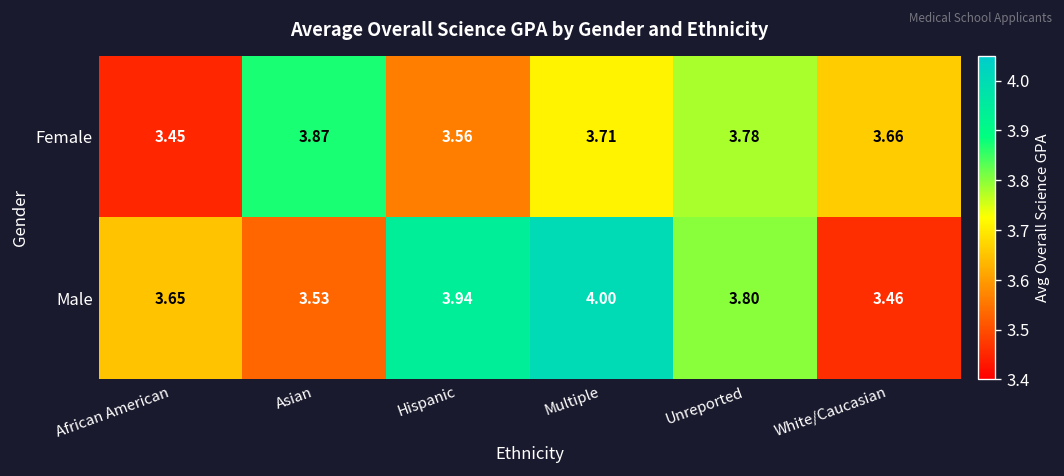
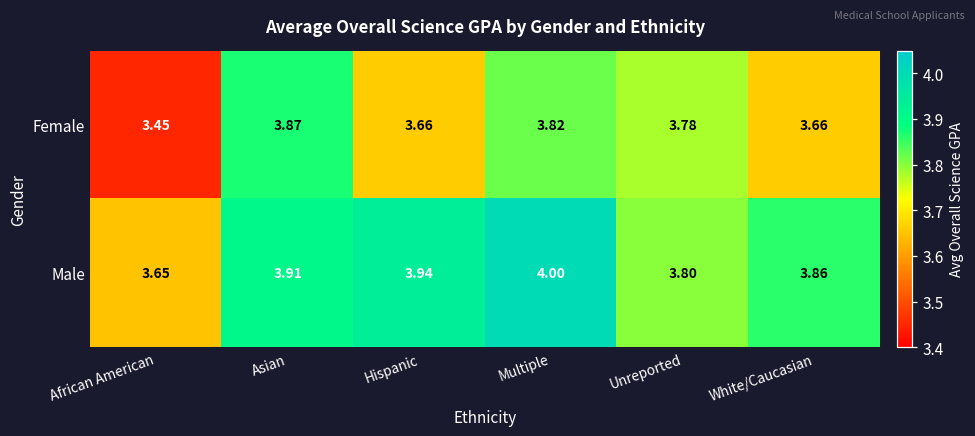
Female, Hispanic: 3.56 -> 3.66
Female, Multiple: 3.71 -> 3.82
Male, Asian: 3.53 -> 3.91
Male, White/Caucasian: 3.46 -> 3.86
